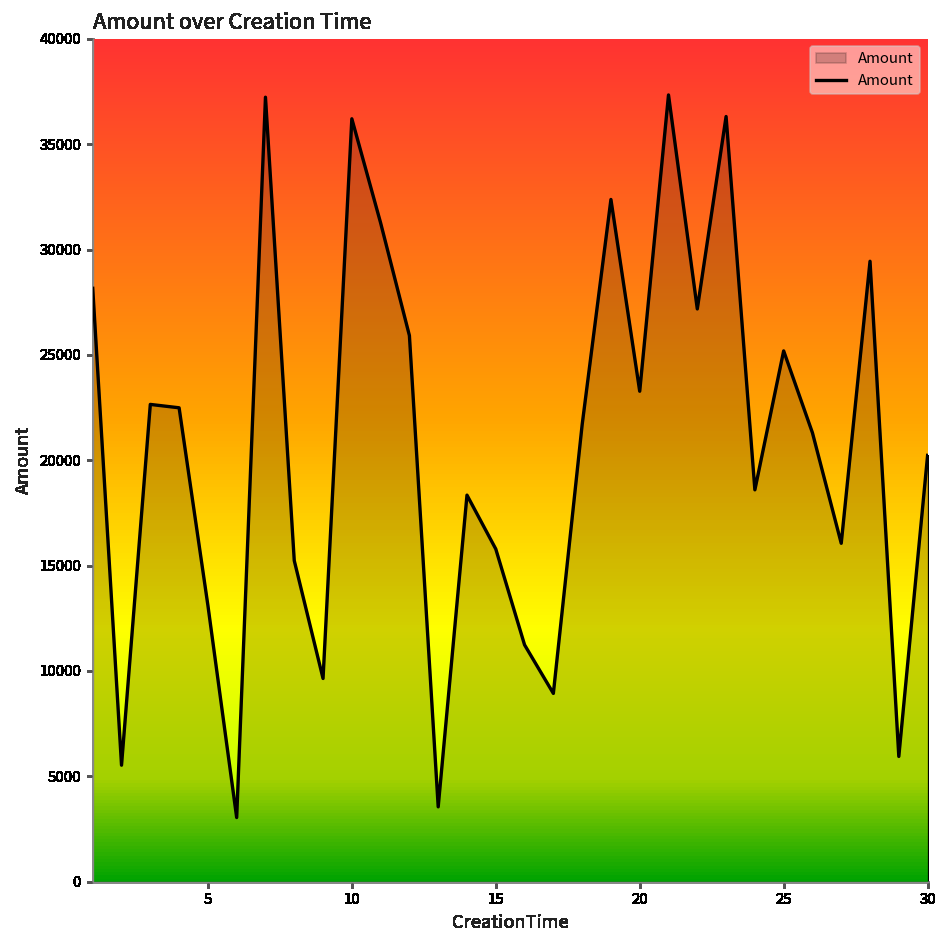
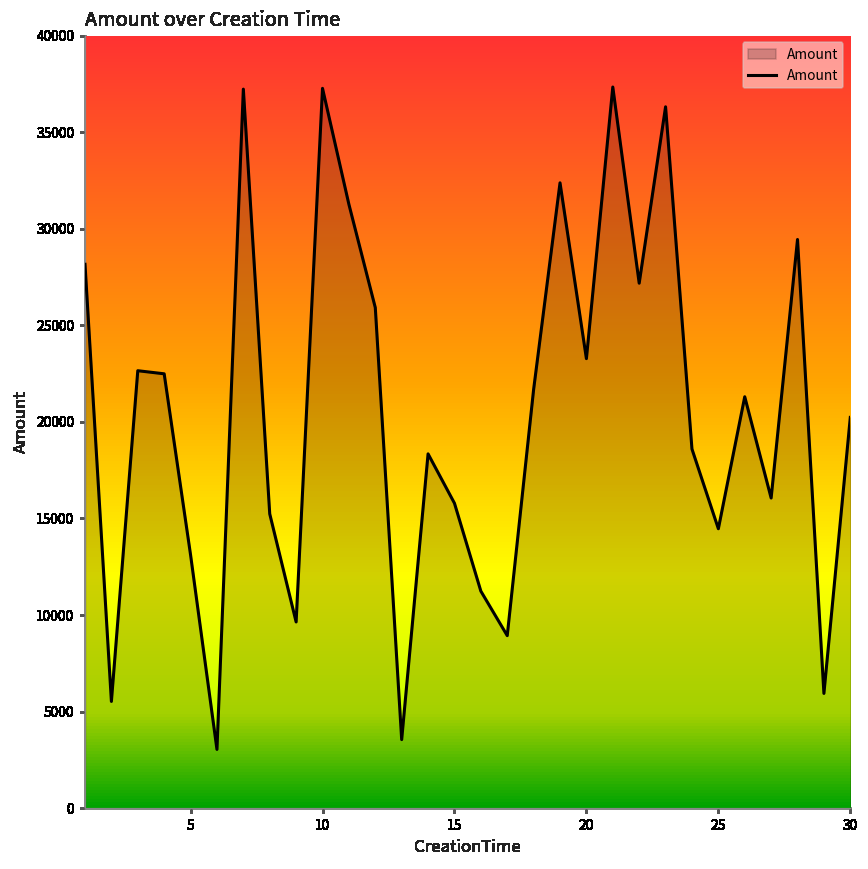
10: 36200 -> 37300
25: 25200 -> 14500
